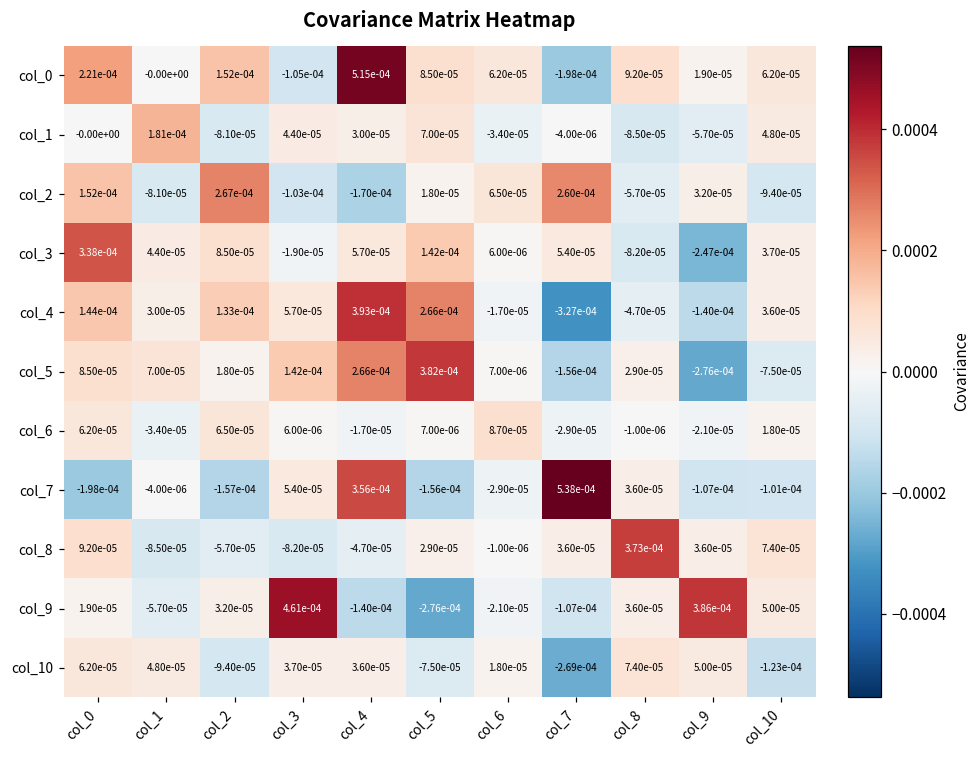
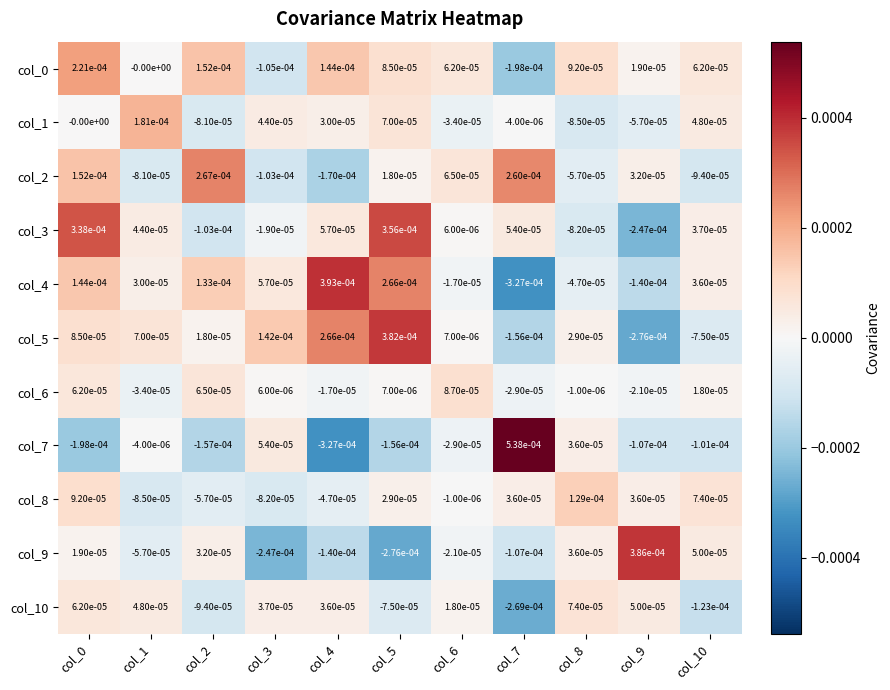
col_0, col_4: 5.15e-04 -> 1.44e-04
col_3, col_2: 8.50e-05 -> -1.03e-04
col_3, col_5: 1.42e-04 -> 3.56e-04
col_7, col_4: 3.56e-04 -> -3.27e-04
col_8, col_8: 3.73e-04 -> 1.29e-04
col_9, col_3: 4.61e-04 -> -2.47e-04
